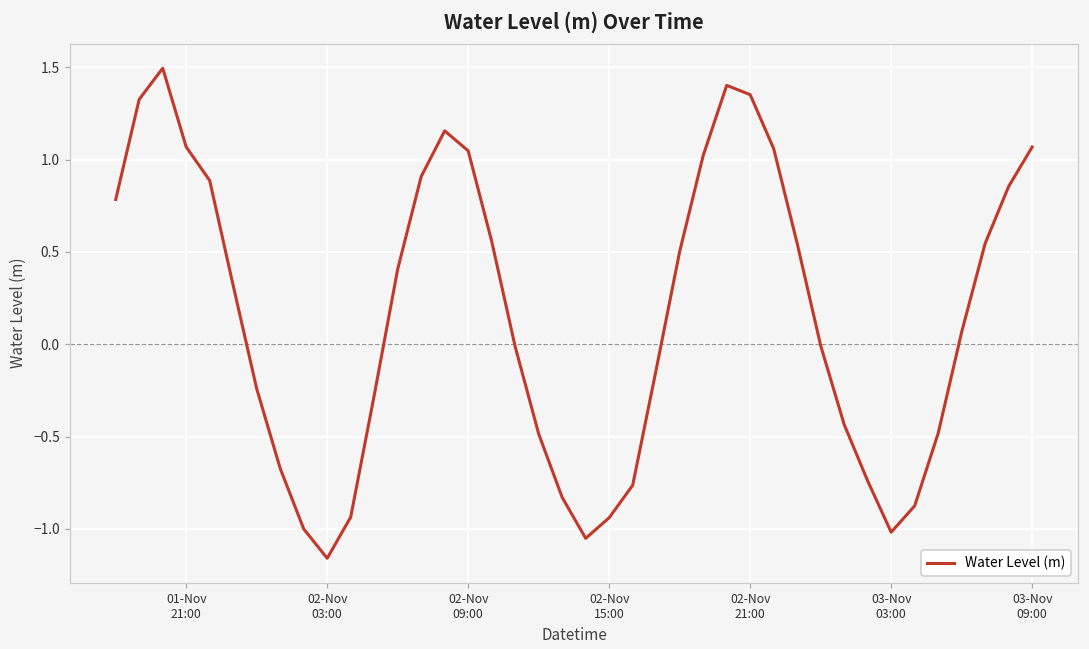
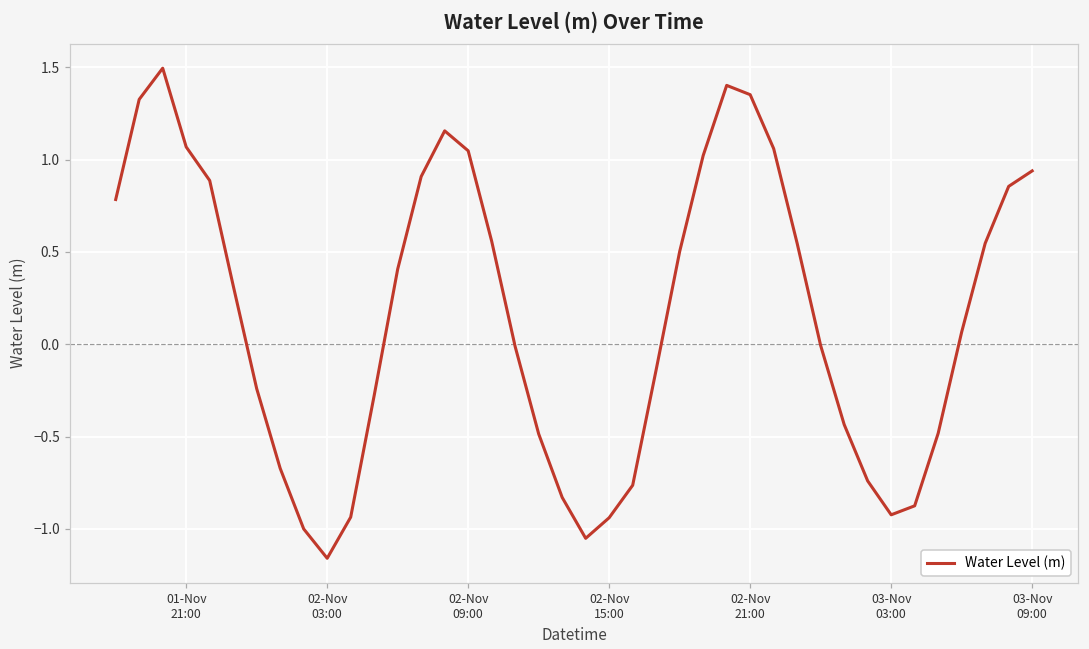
03-Nov 03:00: -1.02 -> -0.92
03-Nov 09:00: 1.07 -> 0.94
